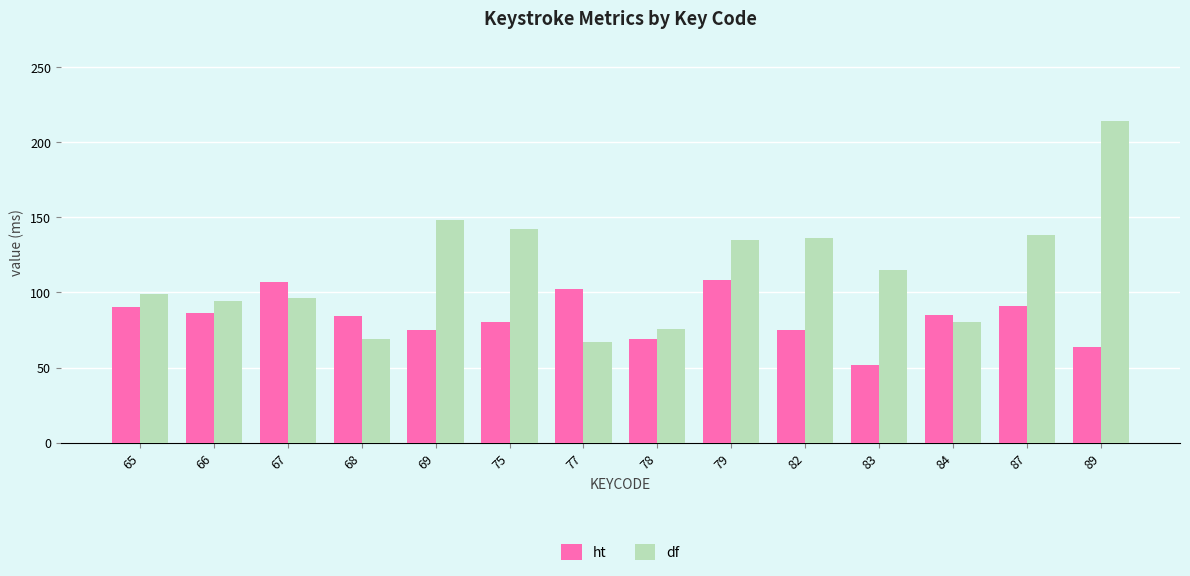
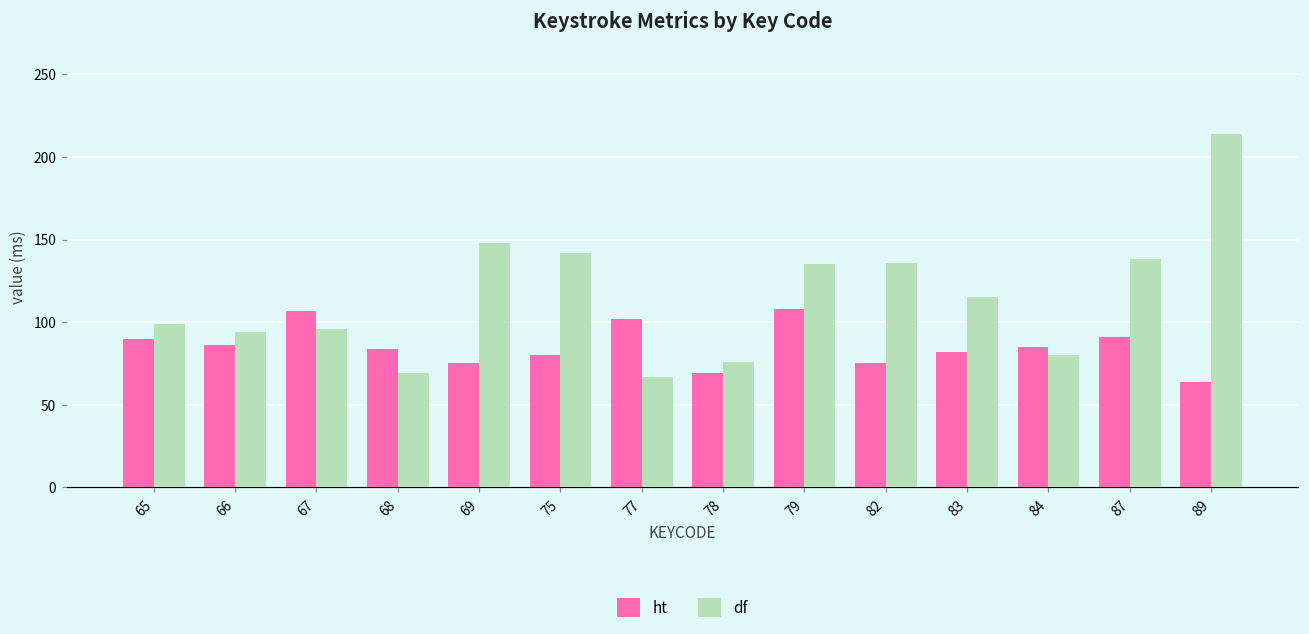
ht, 83: 52 -> 82
